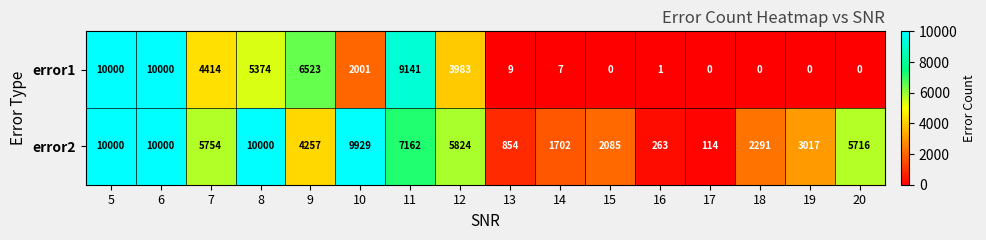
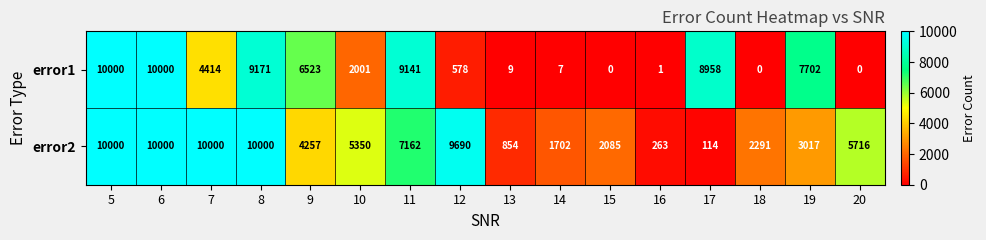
error1, 8: 5374 -> 9171
error1, 12: 3983 -> 578
error1, 17: 0 -> 8958
error1, 19: 0 -> 7702
error2, 7: 5754 -> 10000
error2, 10: 9929 -> 5350
error2, 12: 5824 -> 9690
